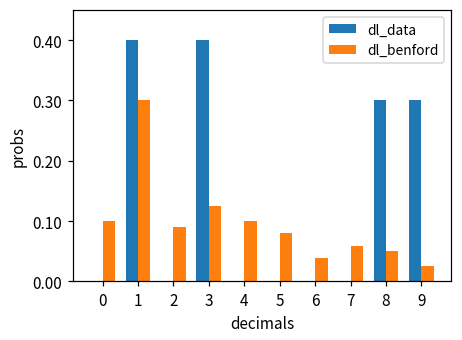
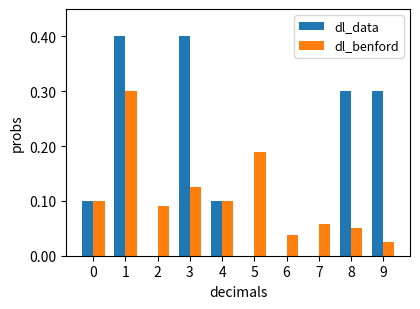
dl_data, 0: 0.0 -> 0.1
dl_data, 4: 0.0 -> 0.1
dl_benford, 5: 0.08 -> 0.19
